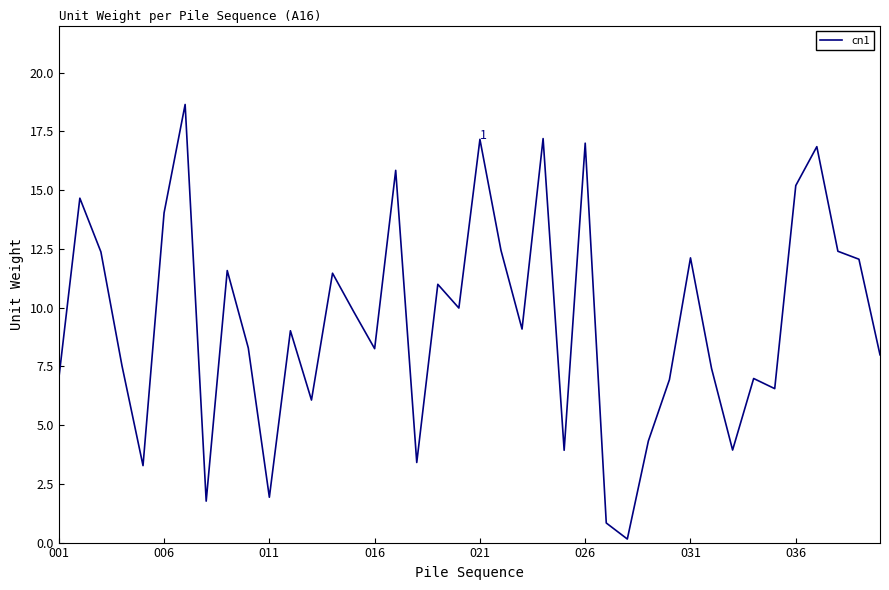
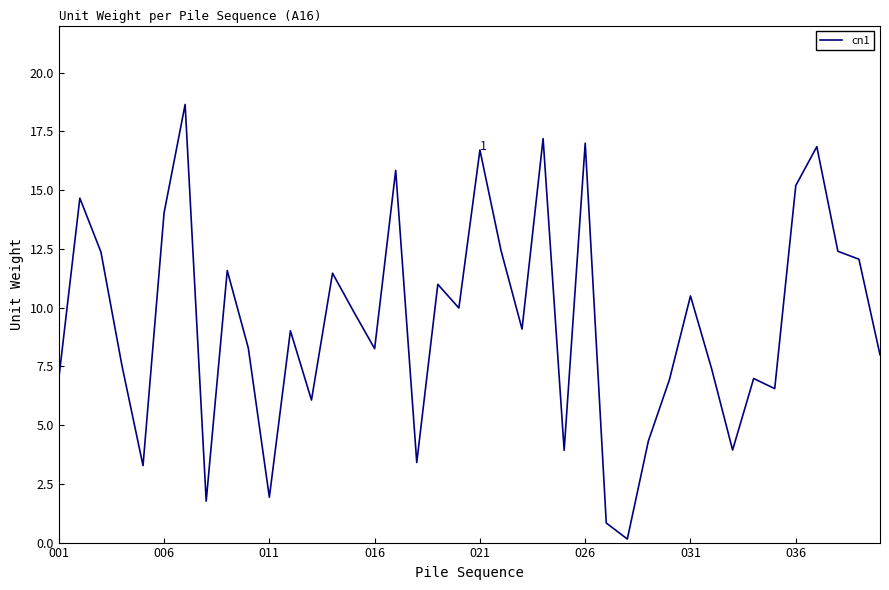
021: 17.2 -> 16.7
031: 12.1 -> 10.5
